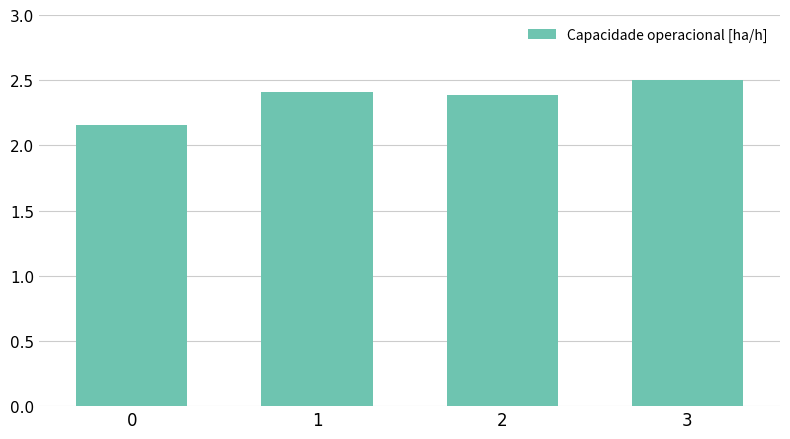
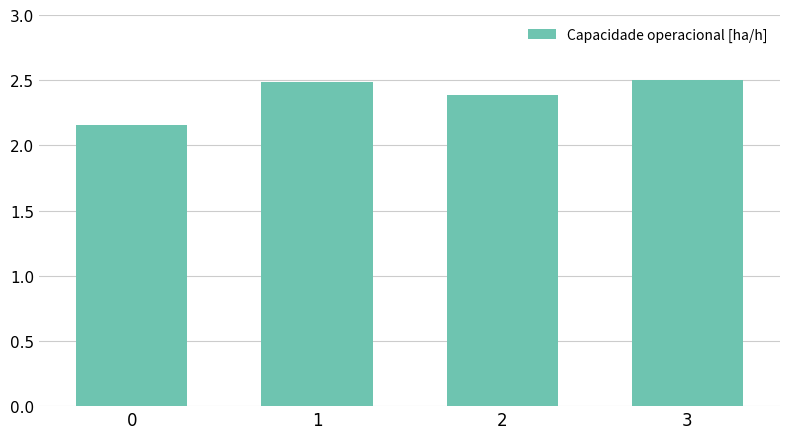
1: 2.41 -> 2.48
